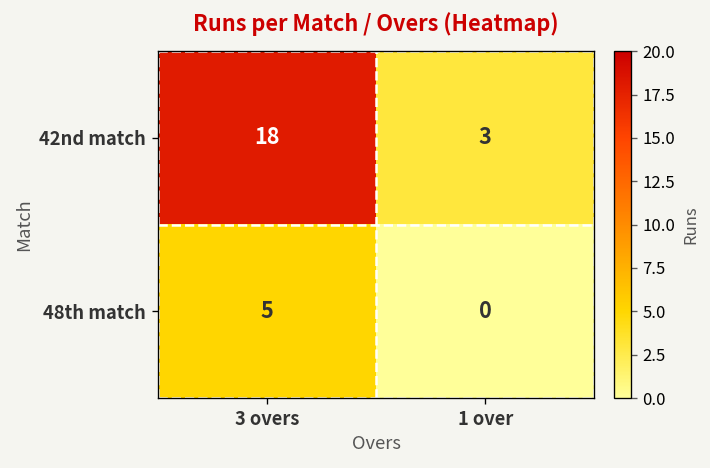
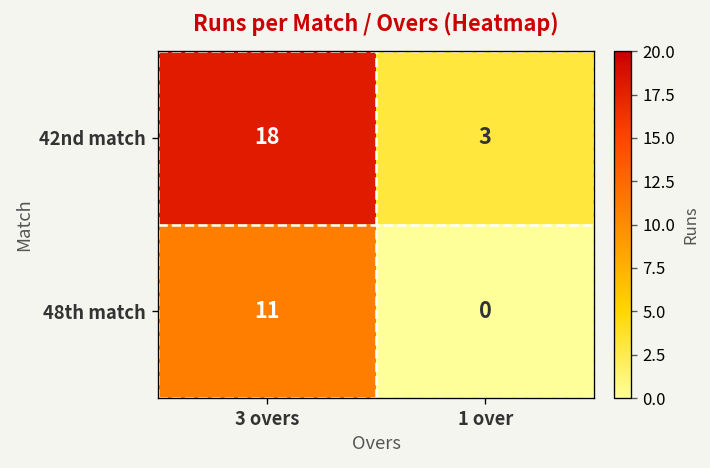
48th match, 3 overs: 5 -> 11
